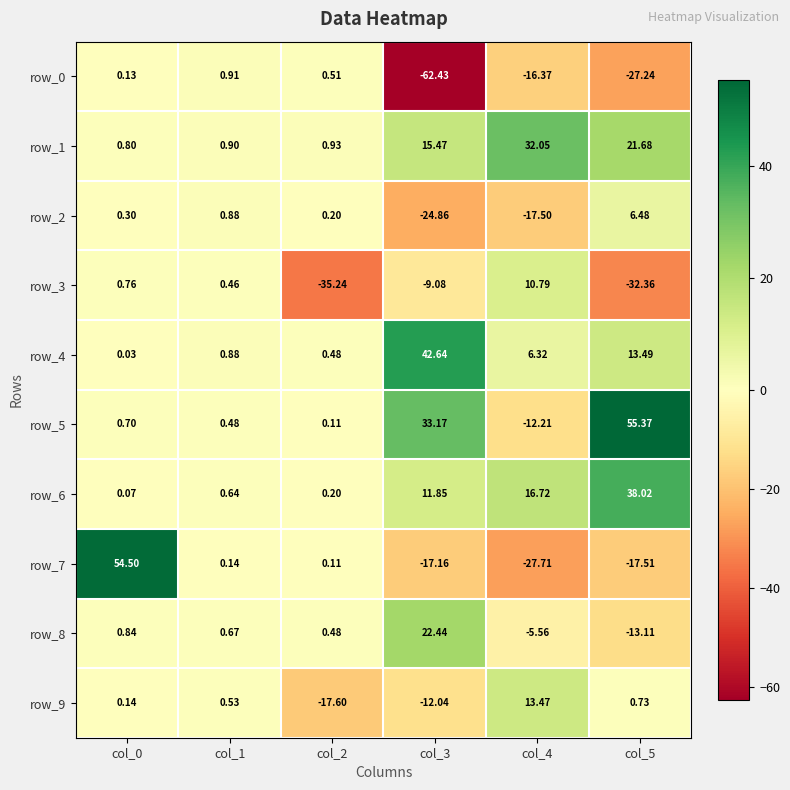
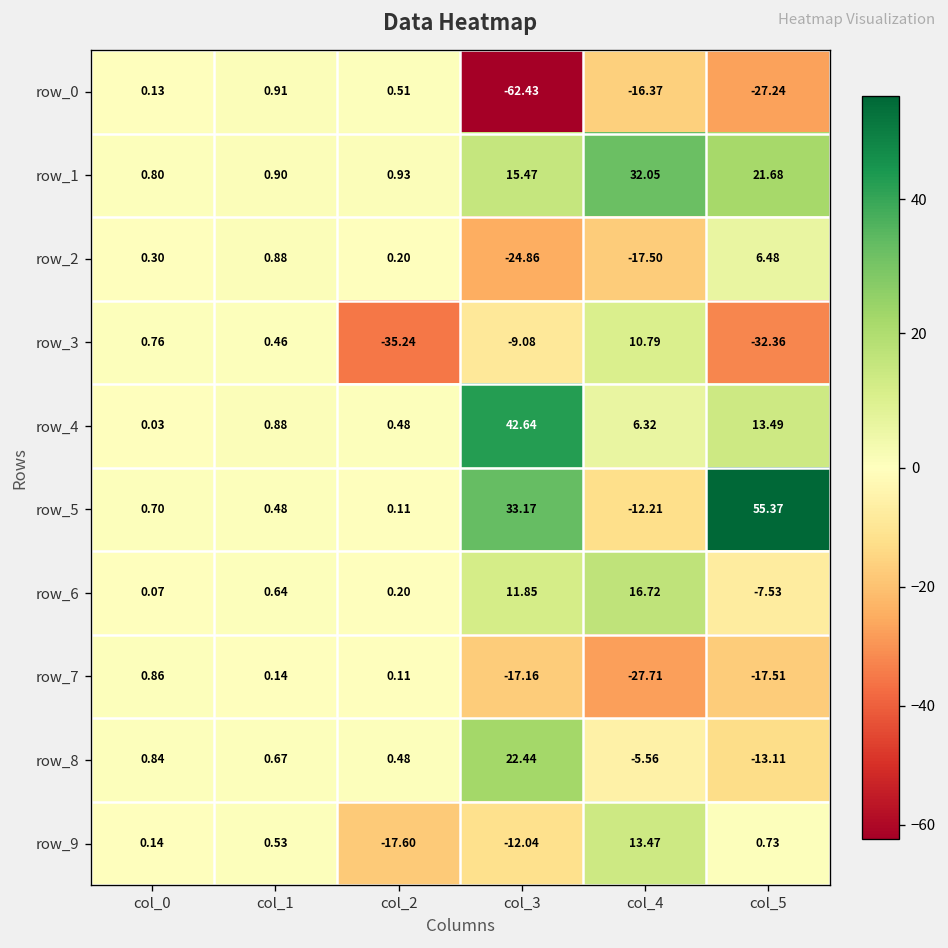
row_6, col_5: 38.02 -> -7.53
row_7, col_0: 54.50 -> 0.86
